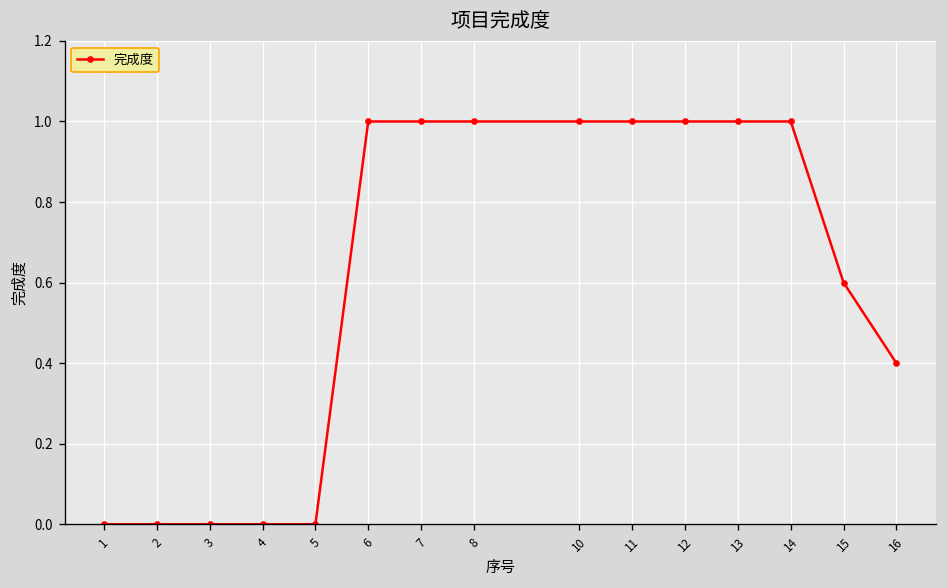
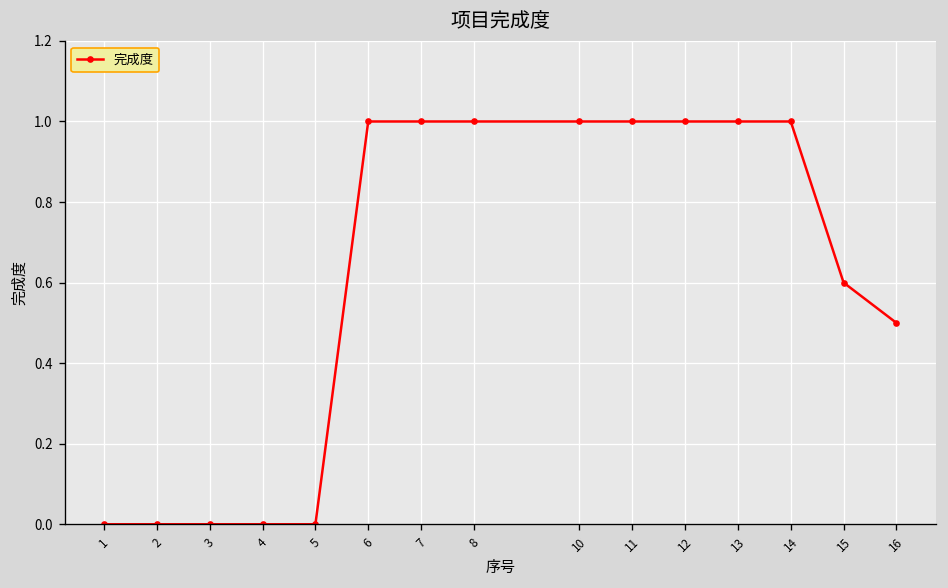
16: 0.4 -> 0.5
